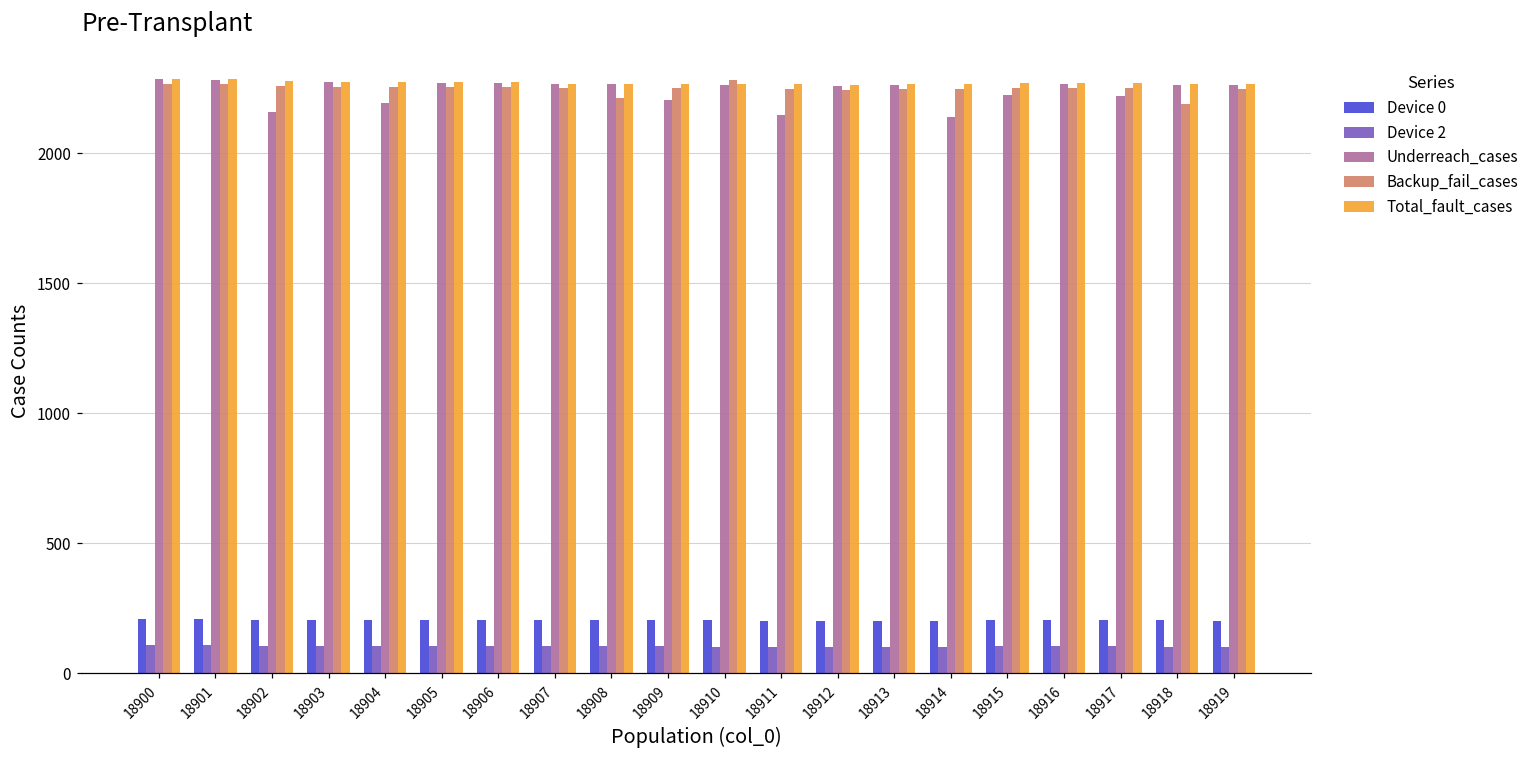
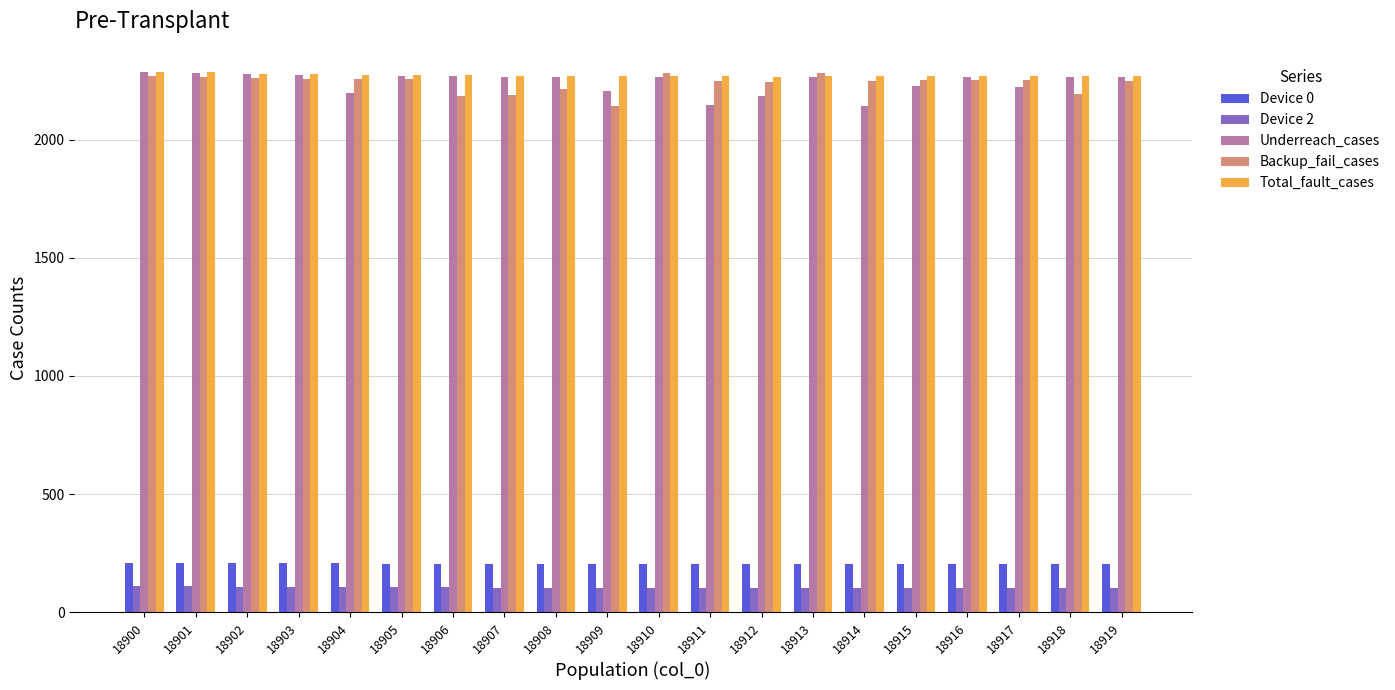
Underreach_cases, 18902: 2160 -> 2280
Backup_fail_cases, 18906: 2250 -> 2190
Backup_fail_cases, 18907: 2250 -> 2190
Backup_fail_cases, 18909: 2250 -> 2140
Underreach_cases, 18912: 2260 -> 2180
Backup_fail_cases, 18913: 2250 -> 2280
